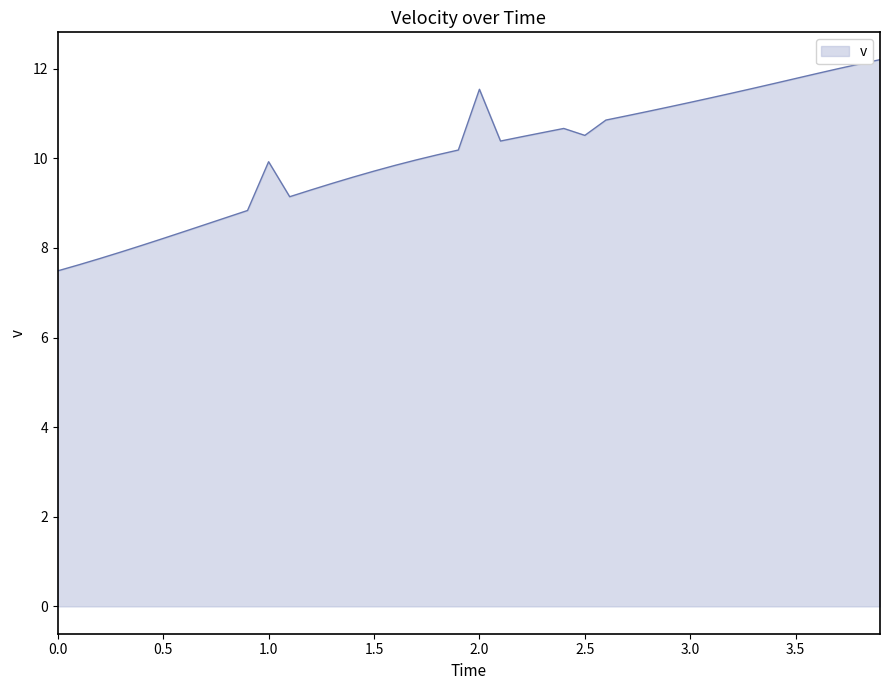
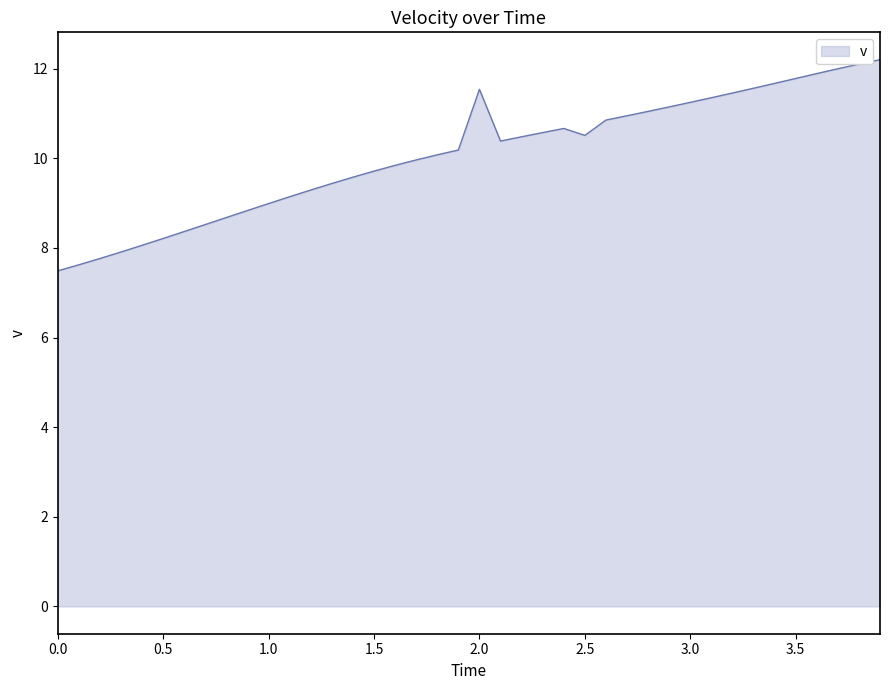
1.0: 9.9 -> 9.0
